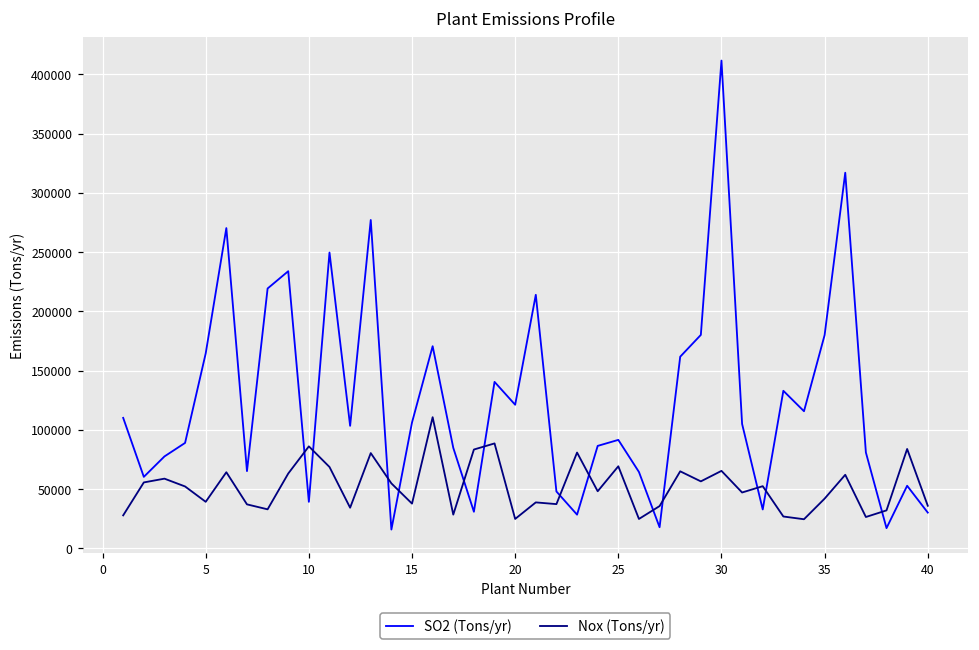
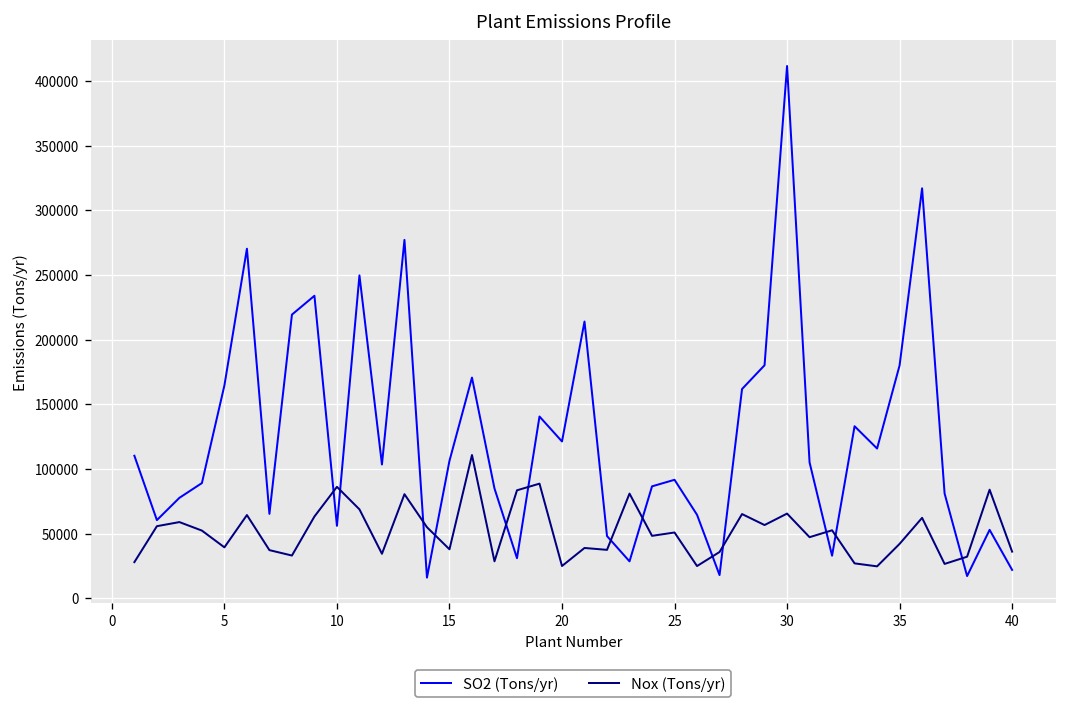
SO2 (Tons/yr), 10: 39000 -> 56000
Nox (Tons/yr), 25: 69000 -> 51000
SO2 (Tons/yr), 40: 30000 -> 22000
